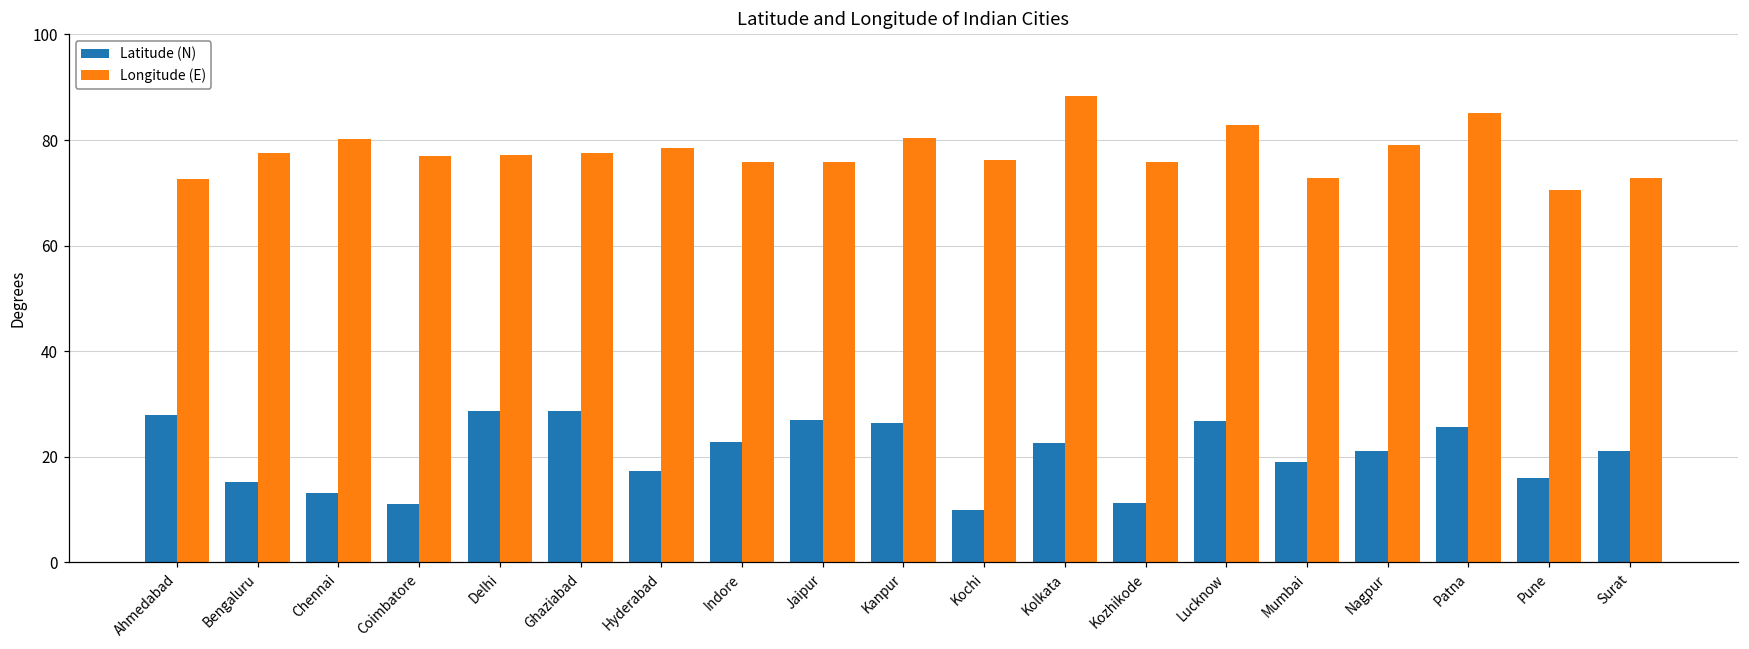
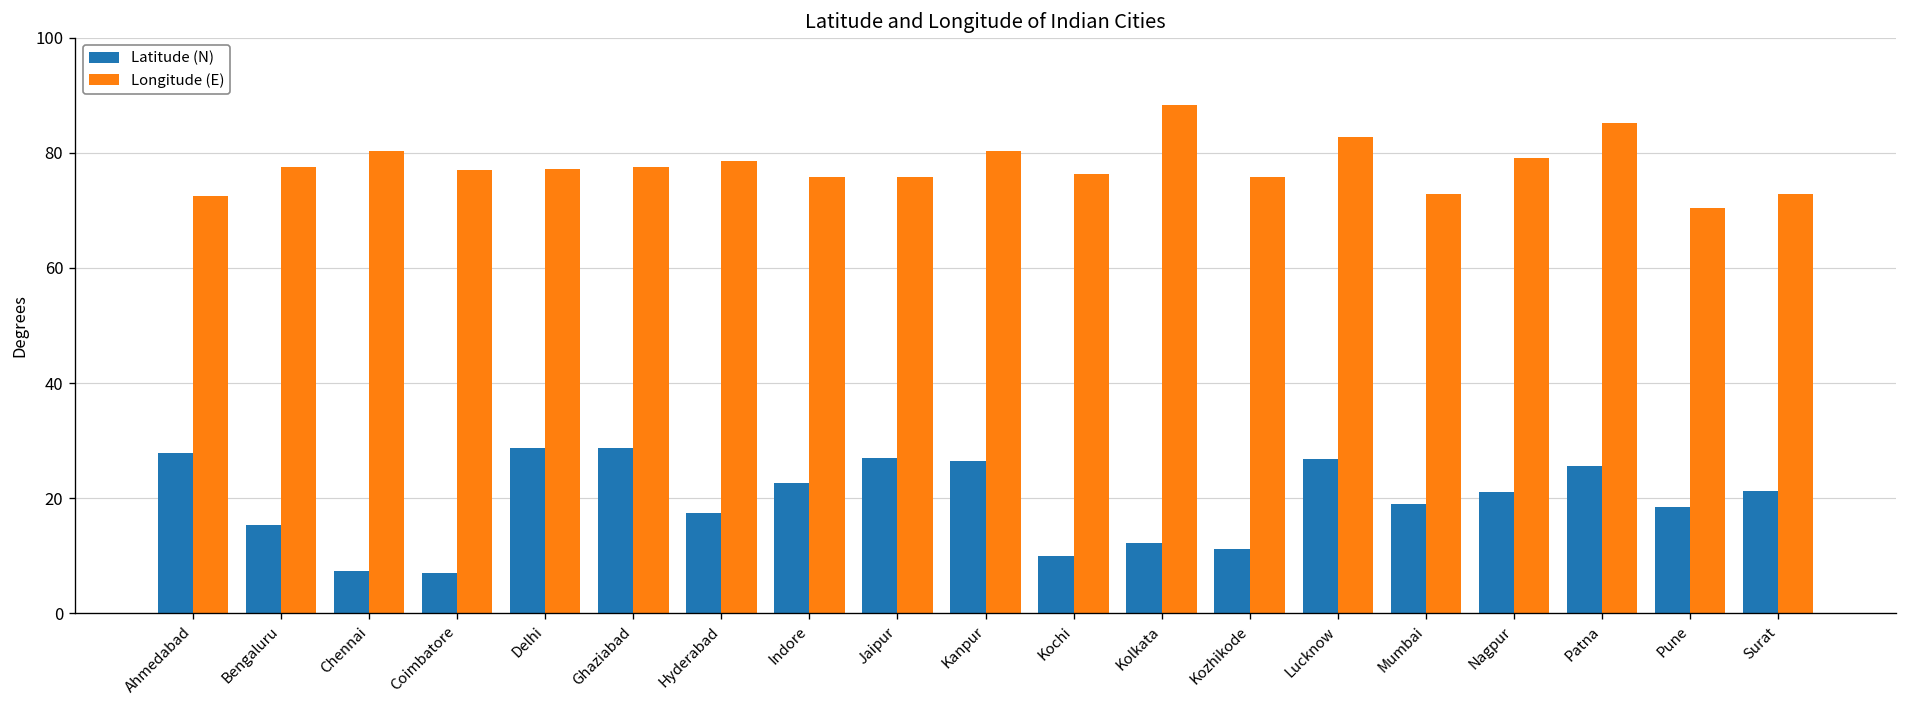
Latitude (N), Chennai: 13 -> 7
Latitude (N), Coimbatore: 11 -> 7
Latitude (N), Kolkata: 23 -> 12
Latitude (N), Pune: 16 -> 19
